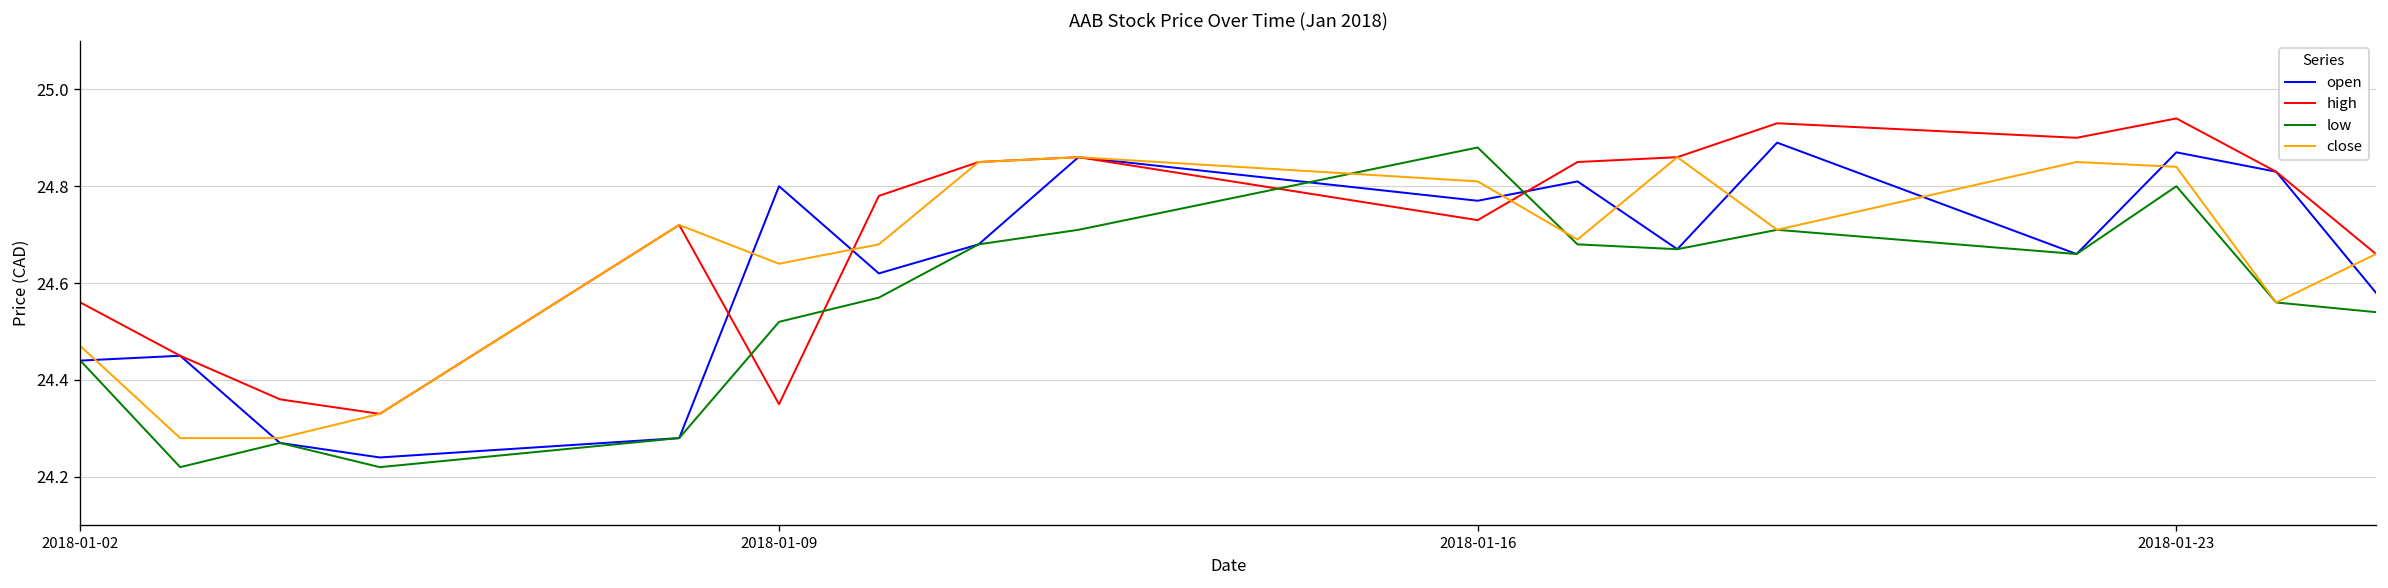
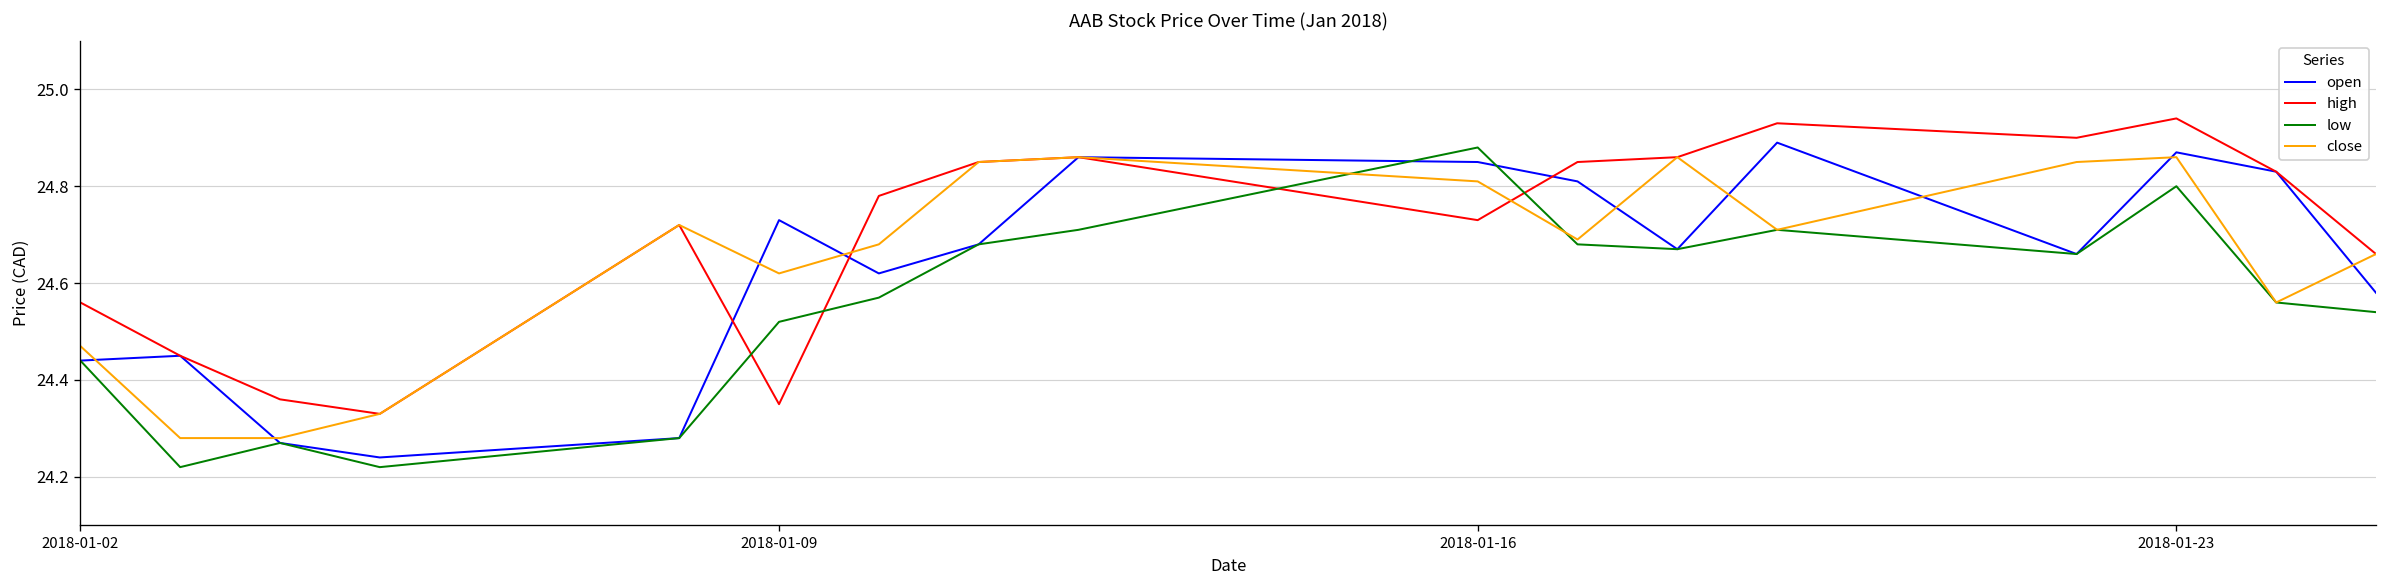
open, 2018-01-09: 24.80 -> 24.73
close, 2018-01-09: 24.64 -> 24.62
open, 2018-01-16: 24.77 -> 24.85
close, 2018-01-23: 24.84 -> 24.86
